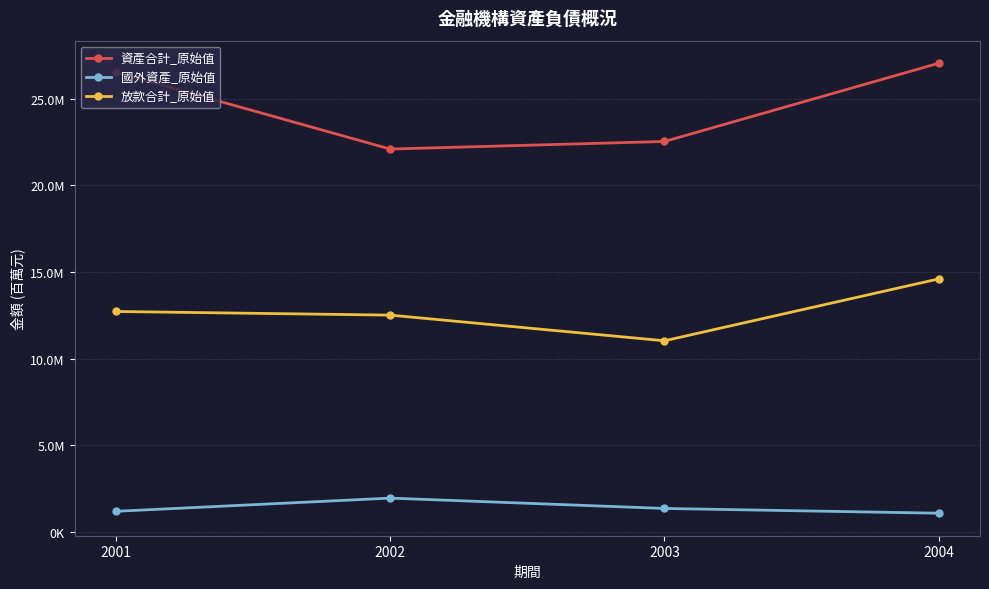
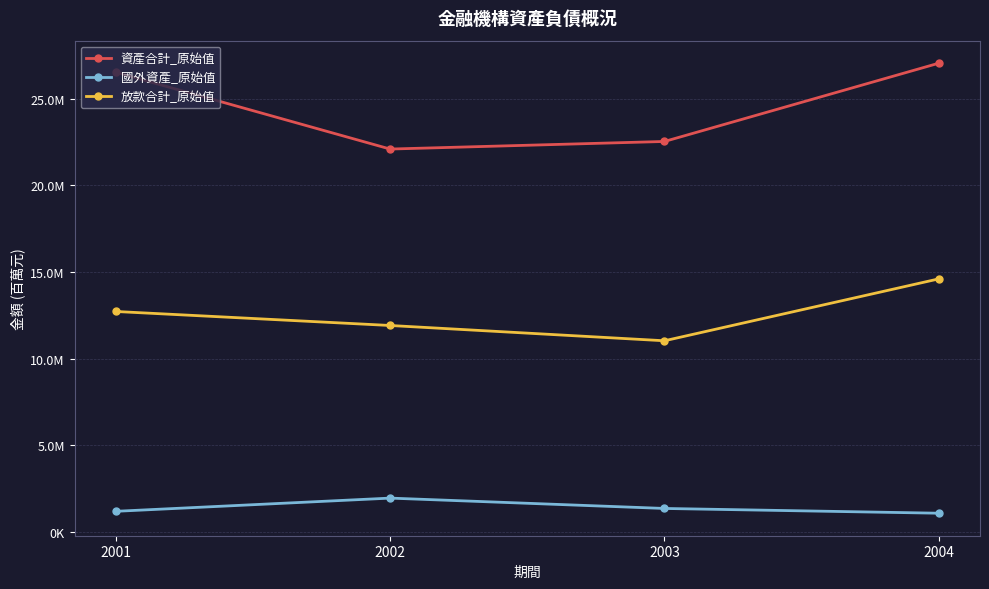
放款合計_原始值, 2002: 12500000 -> 11900000
